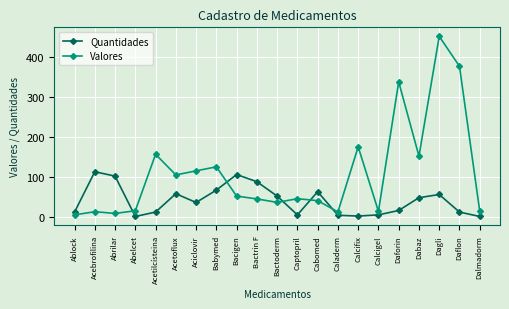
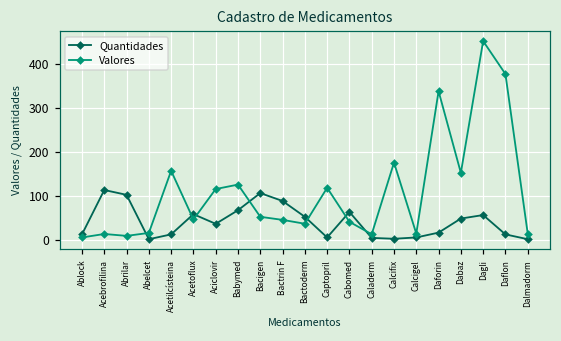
Valores, Acetoflux: 110 -> 50
Valores, Captopril: 50 -> 120
